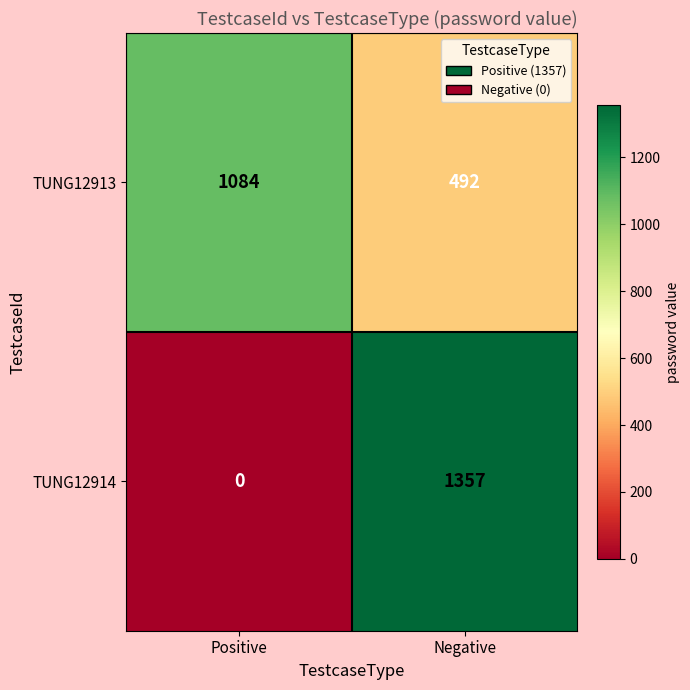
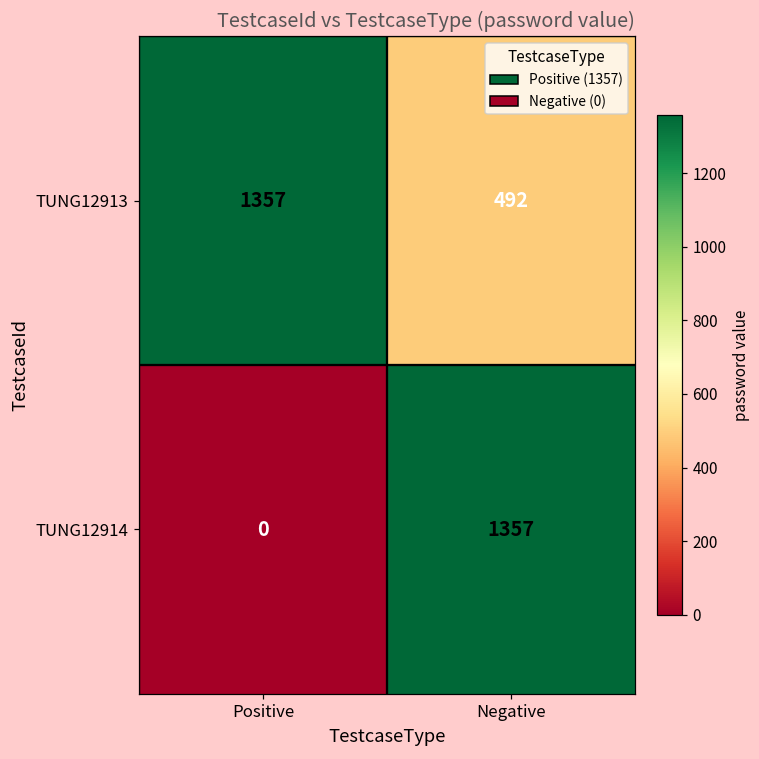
TUNG12913, Positive: 1084 -> 1357
